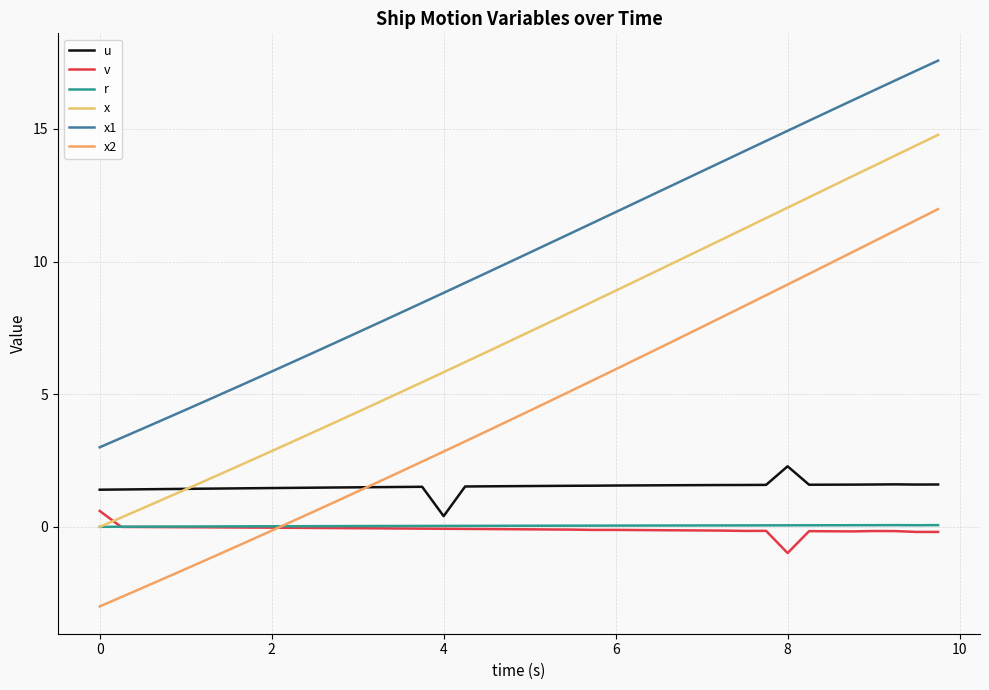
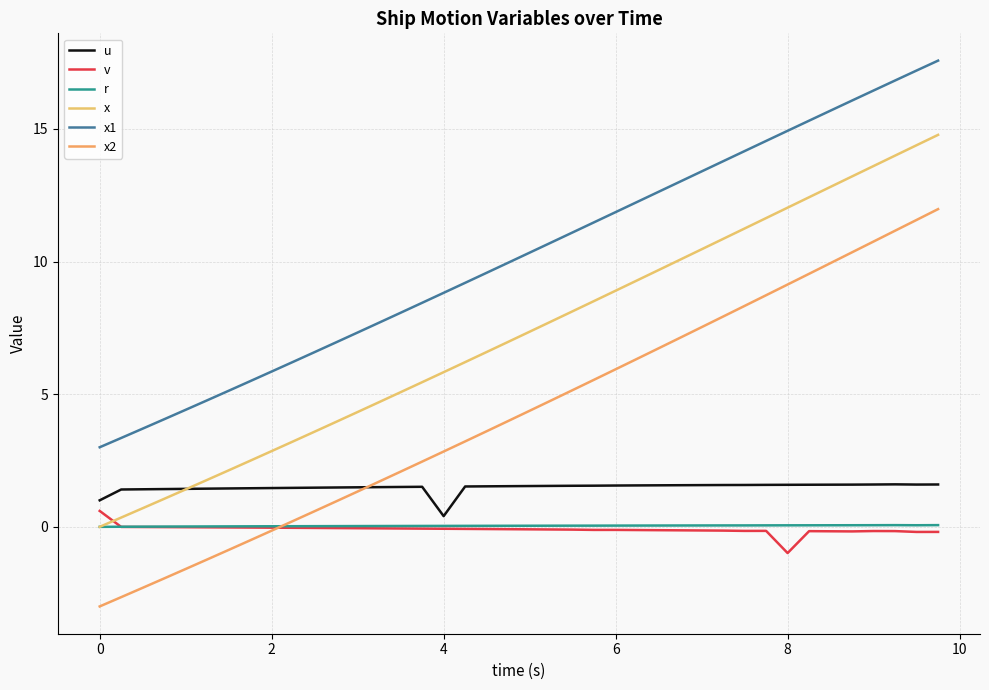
u, 0: 1.4 -> 1.0
u, 8: 2.3 -> 1.6
